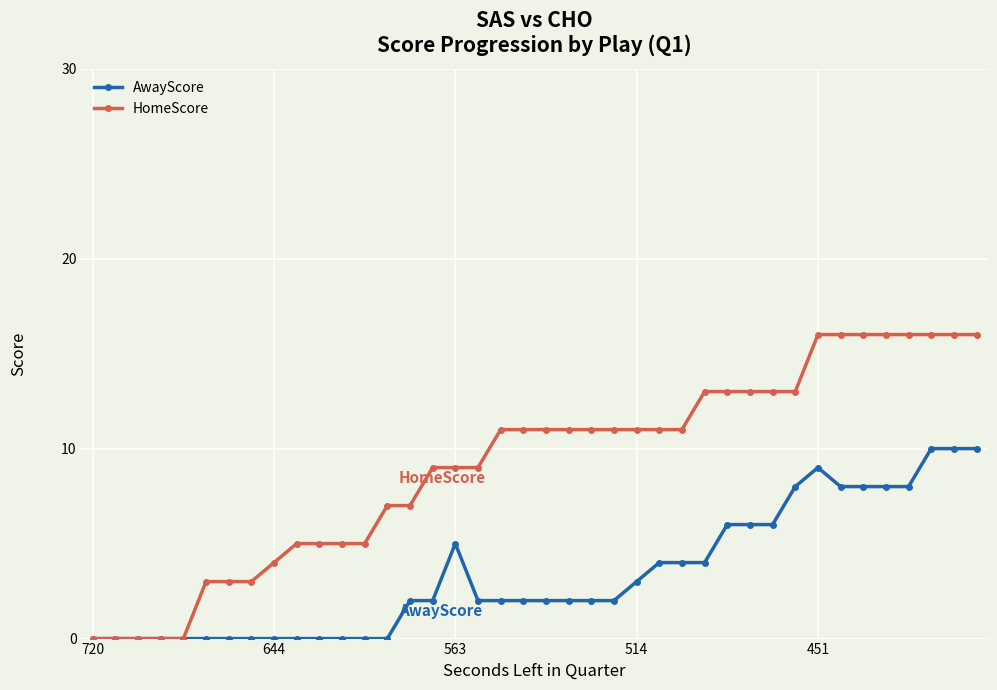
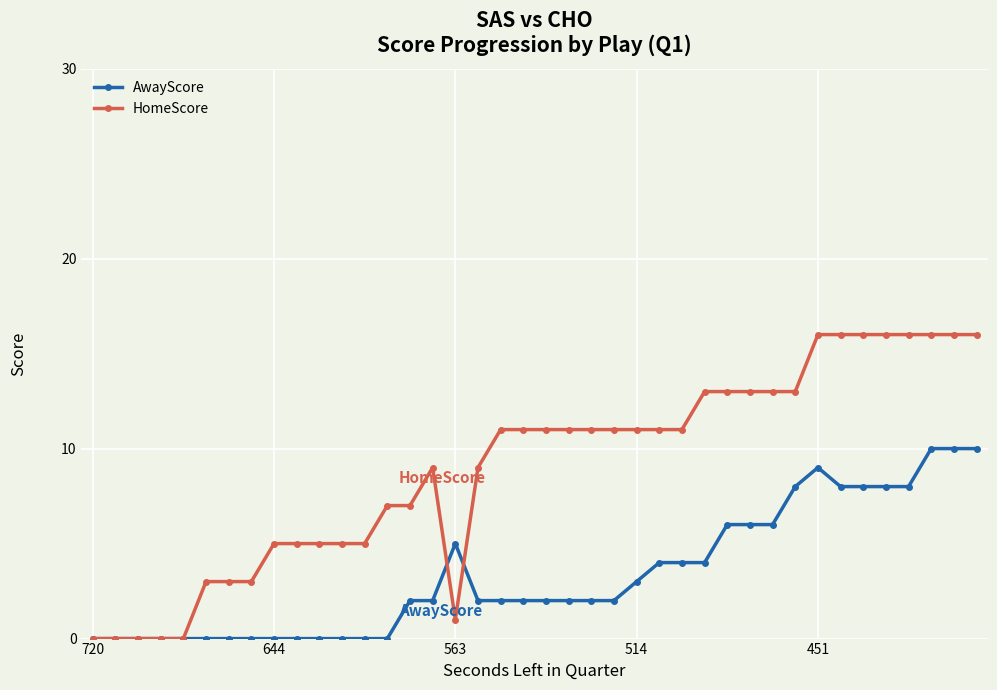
HomeScore, 644: 4 -> 5
HomeScore, 563: 9 -> 1
